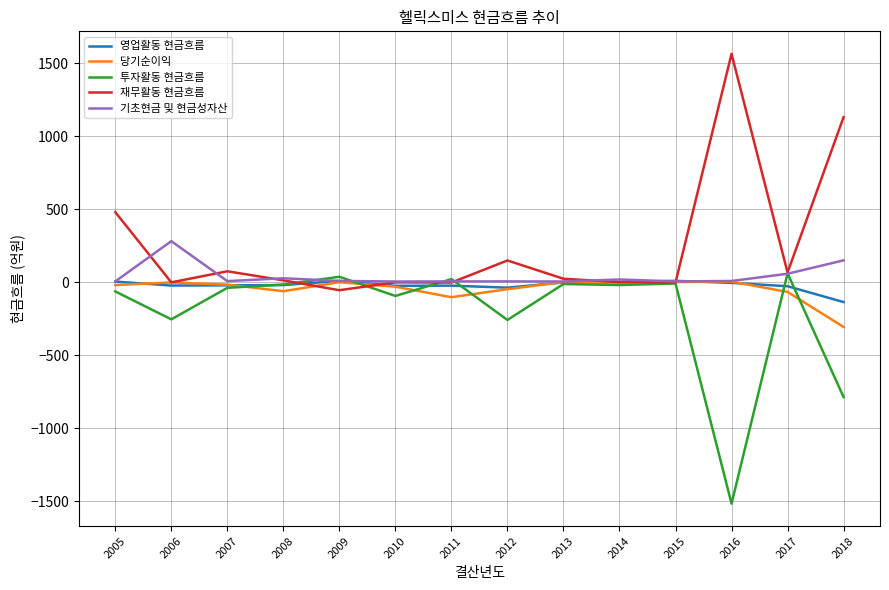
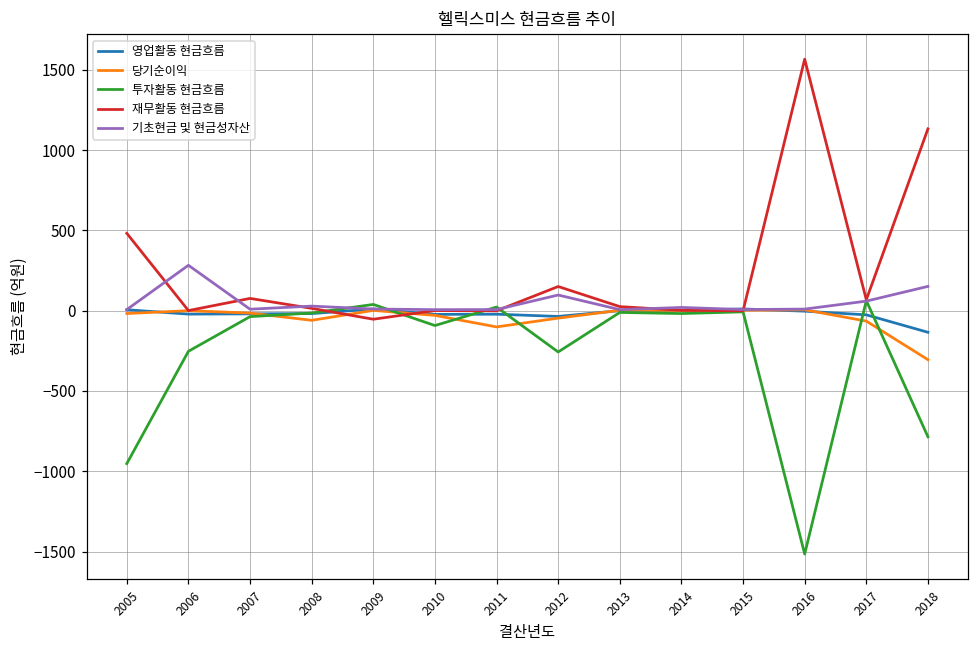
투자활동 현금흐름, 2005: -60 -> -950
기초현금 및 현금성자산, 2012: 10 -> 100
